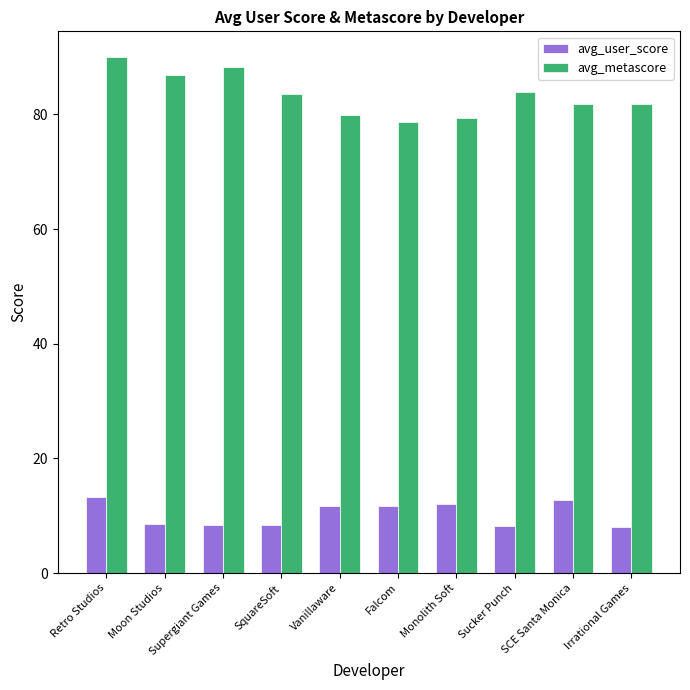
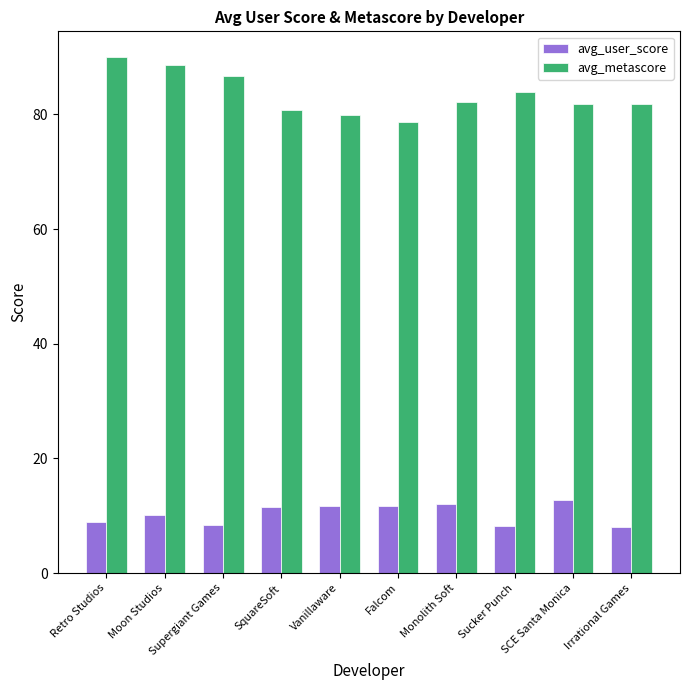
avg_user_score, Retro Studios: 13 -> 9
avg_user_score, Moon Studios: 9 -> 10
avg_metascore, Moon Studios: 87 -> 89
avg_metascore, Supergiant Games: 88 -> 87
avg_user_score, SquareSoft: 8 -> 12
avg_metascore, SquareSoft: 84 -> 81
avg_metascore, Monolith Soft: 79 -> 82
